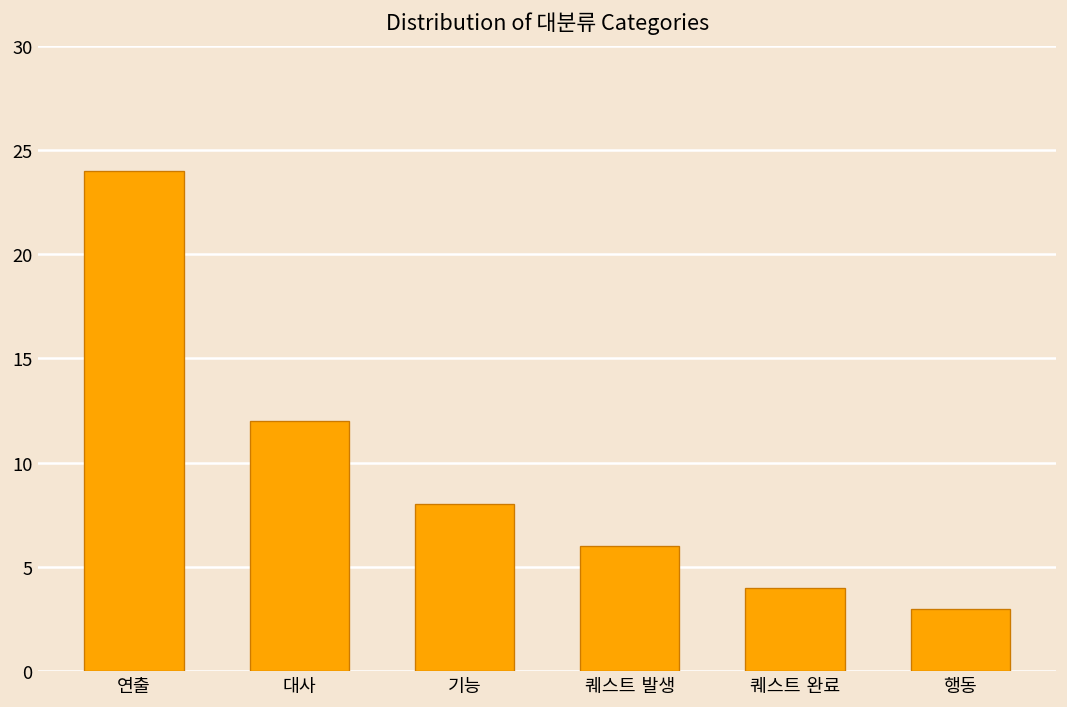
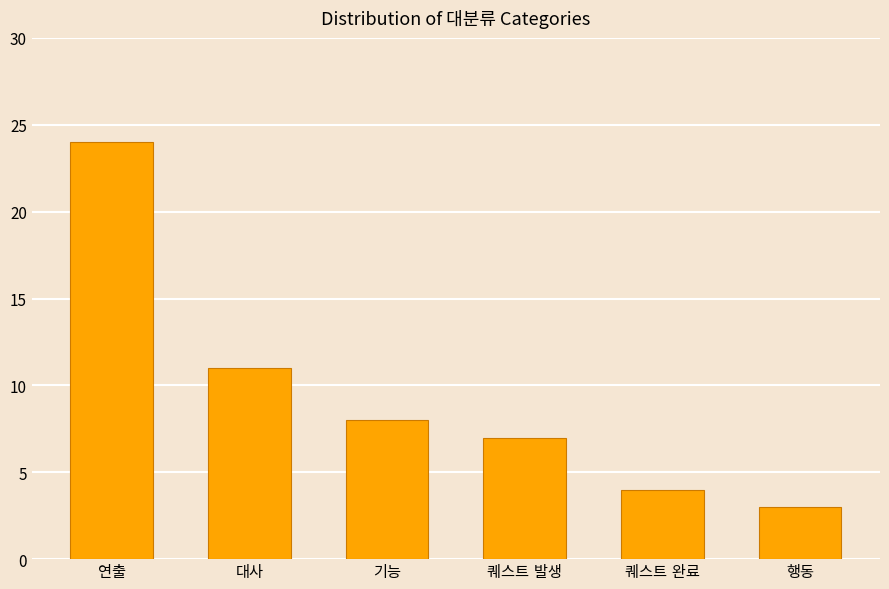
대사: 12 -> 11
퀘스트 발생: 6 -> 7
